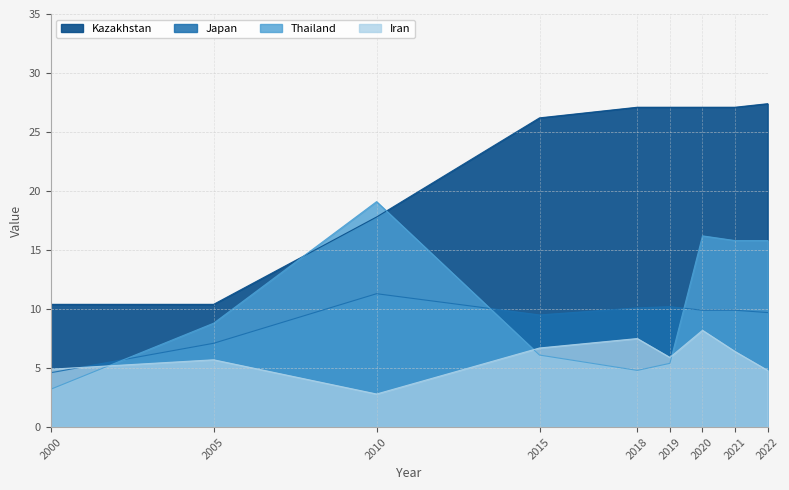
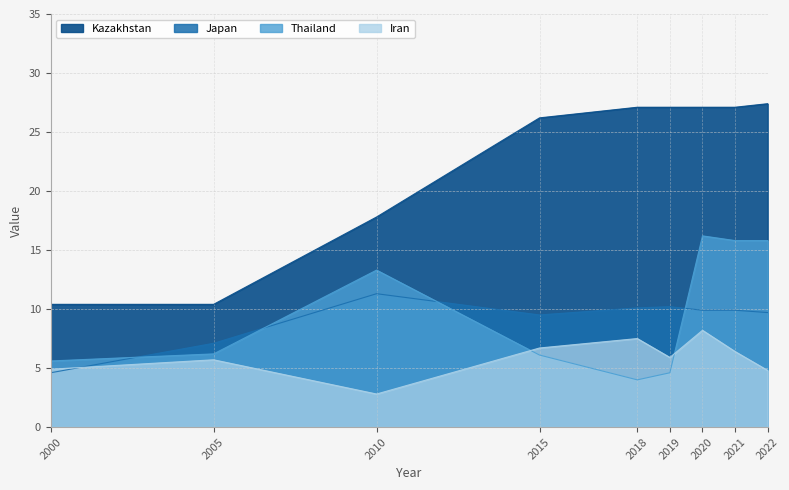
Thailand, 2000: 3.2 -> 5.6
Thailand, 2005: 8.8 -> 6.2
Thailand, 2010: 19.1 -> 13.3
Thailand, 2018: 4.8 -> 4.0
Thailand, 2019: 5.4 -> 4.6
